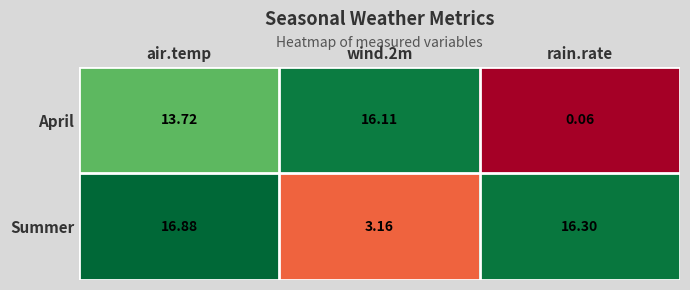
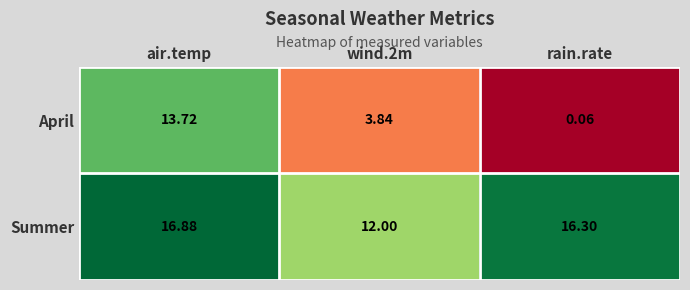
April, wind.2m: 16.11 -> 3.84
Summer, wind.2m: 3.16 -> 12.00
